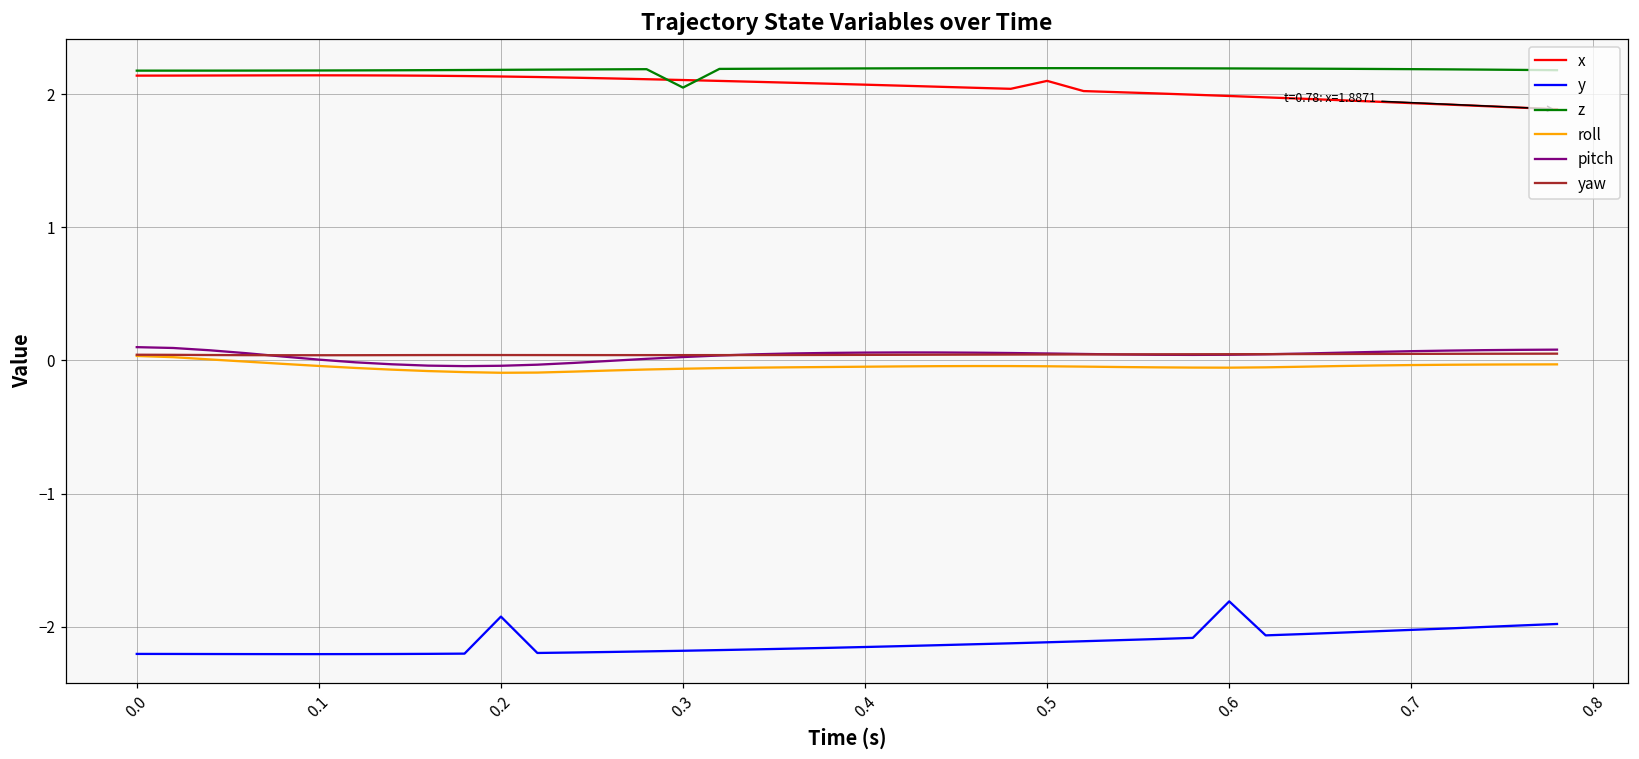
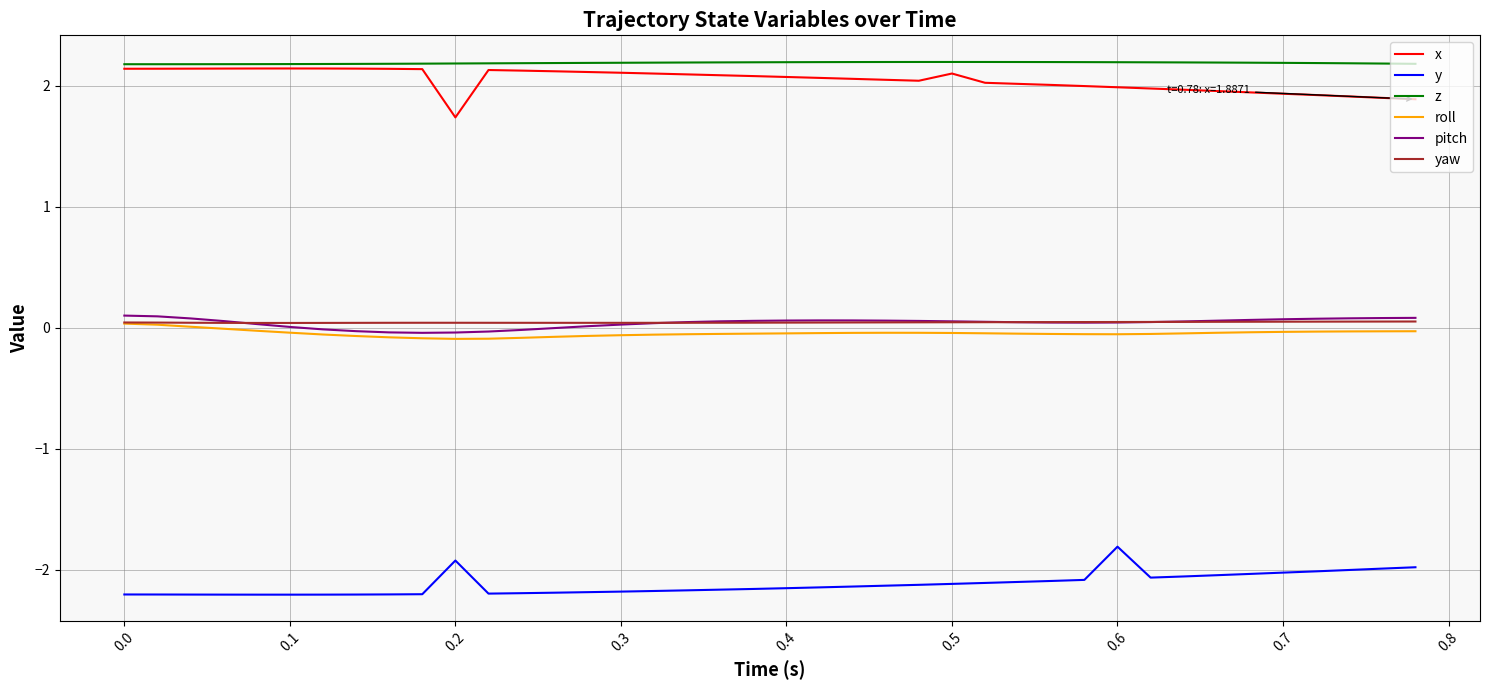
x, 0.2: 2.13 -> 1.74
z, 0.3: 2.05 -> 2.19
